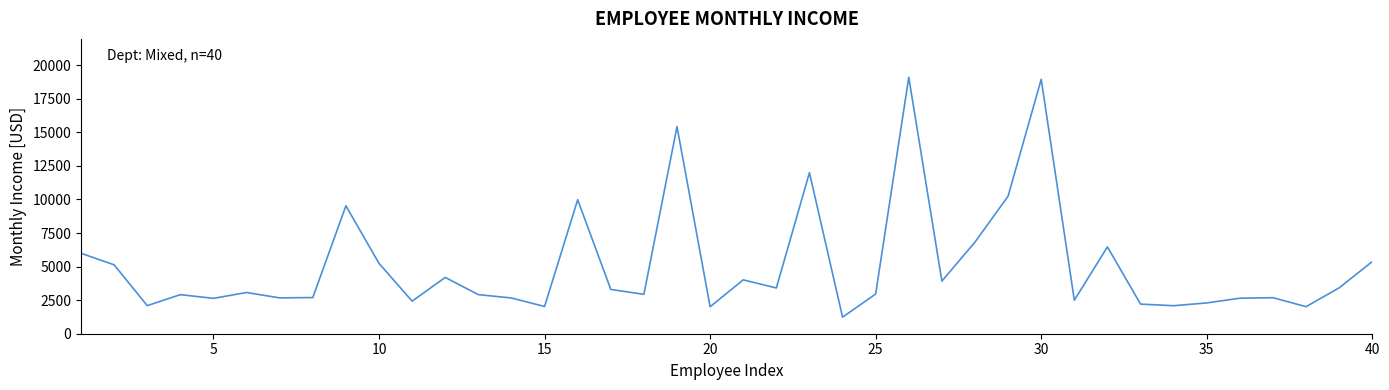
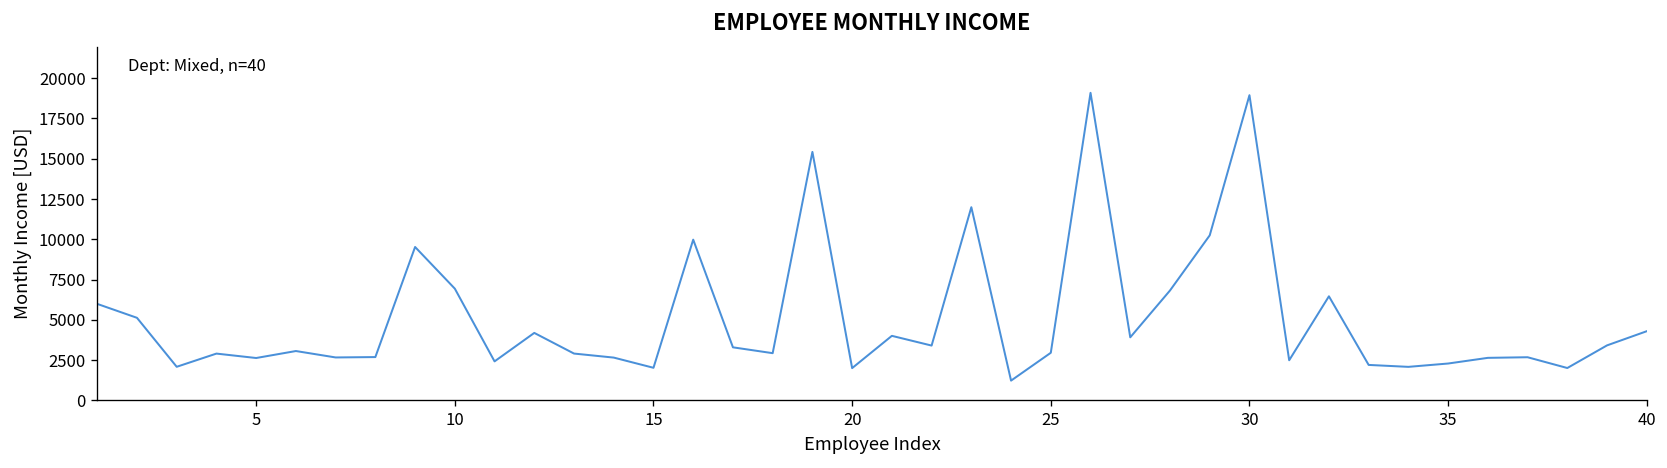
10: 5200 -> 6900
40: 5400 -> 4300
